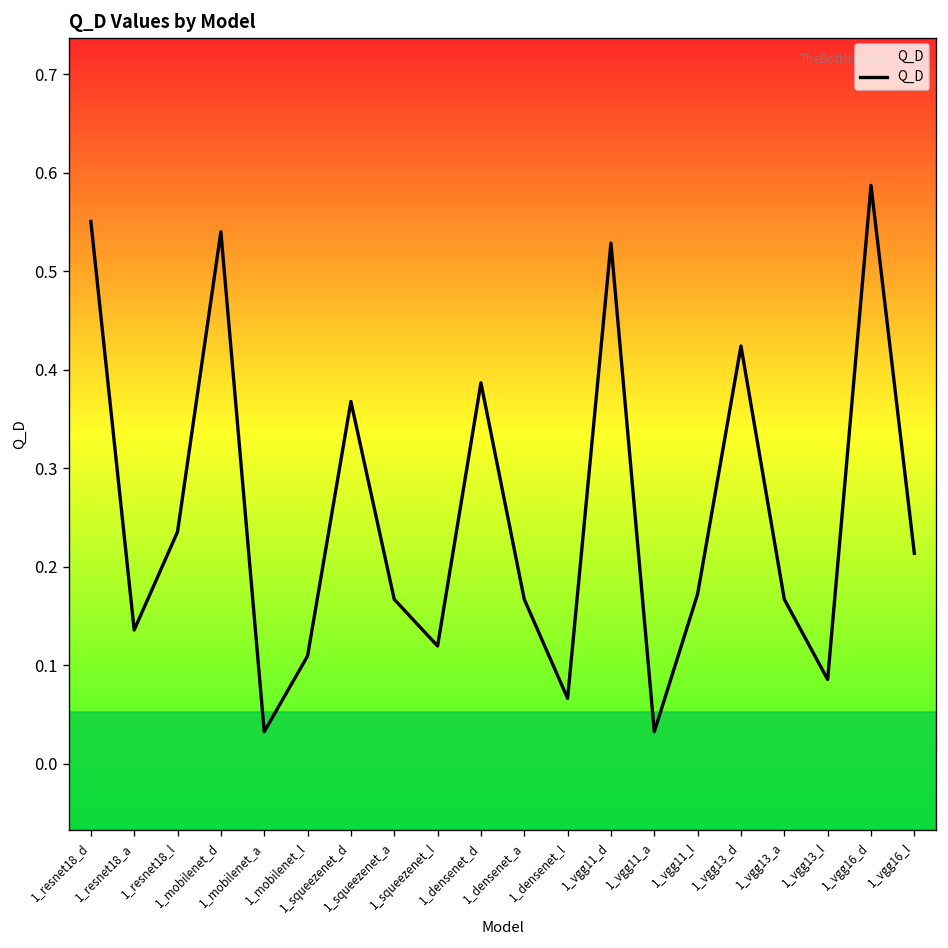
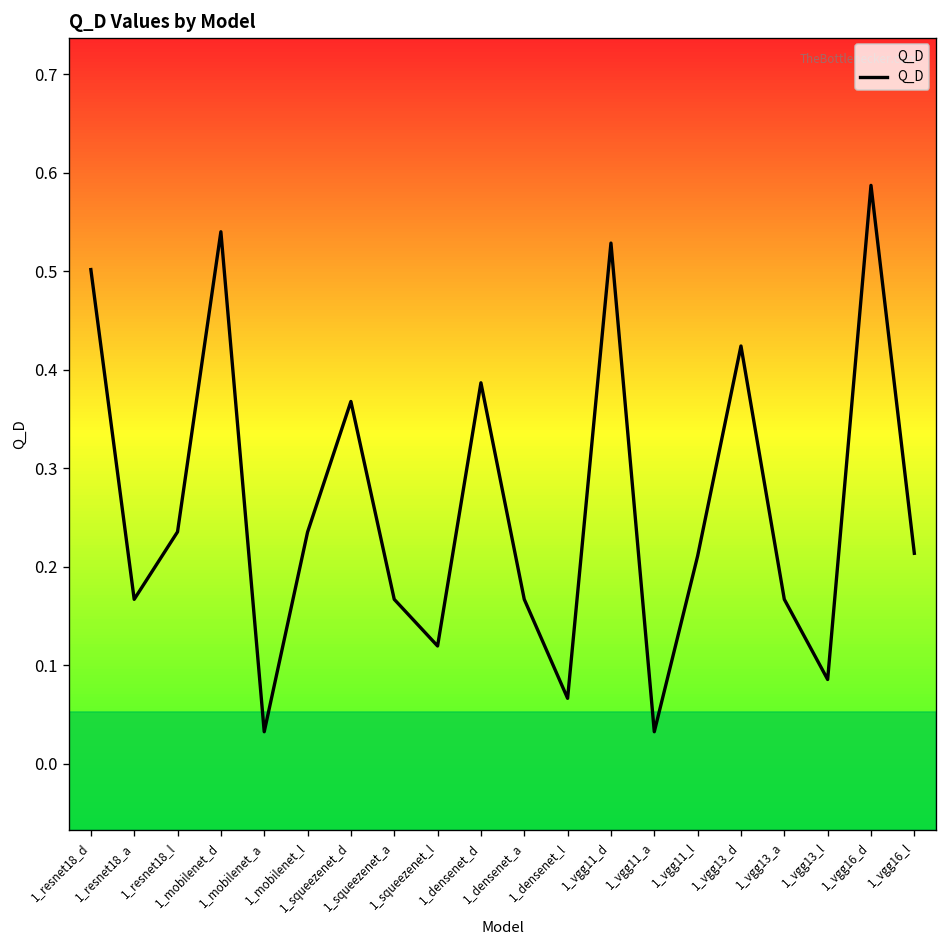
1_resnet18_d: 0.55 -> 0.50
1_resnet18_a: 0.14 -> 0.17
1_mobilenet_l: 0.11 -> 0.24
1_vgg11_l: 0.17 -> 0.21
